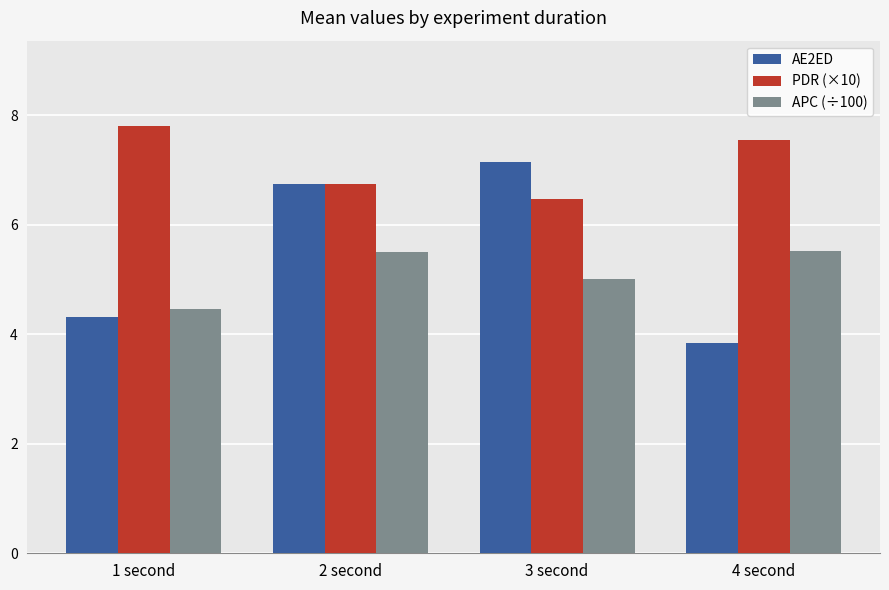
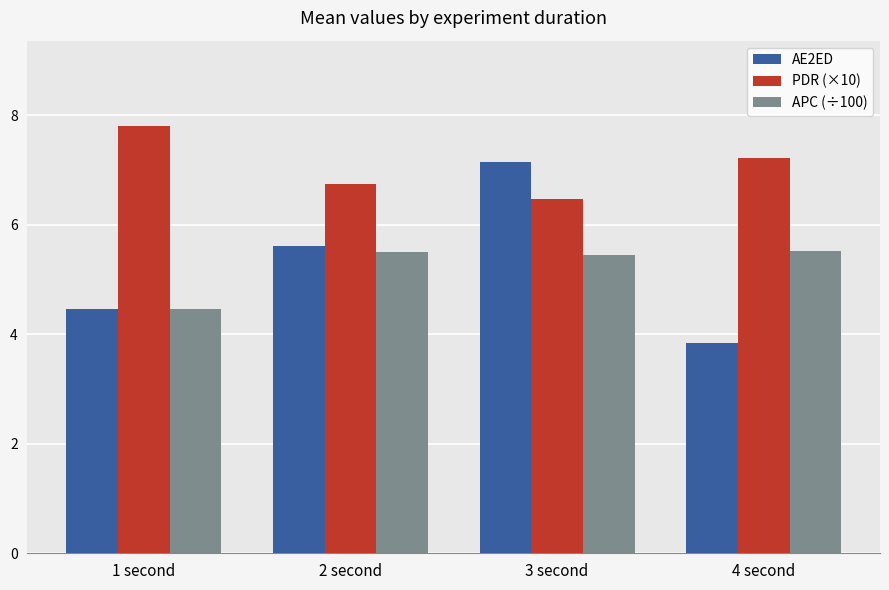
AE2ED, 1 second: 4.3 -> 4.5
AE2ED, 2 second: 6.7 -> 5.6
APC (÷100), 3 second: 5.0 -> 5.4
PDR (×10), 4 second: 7.5 -> 7.2
